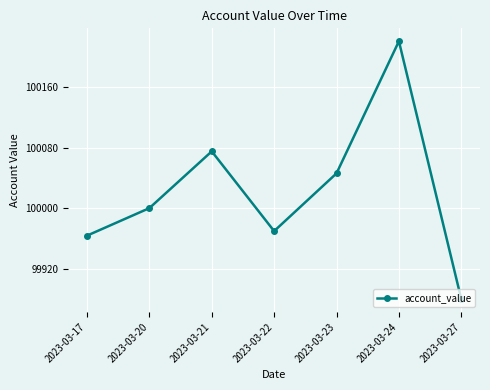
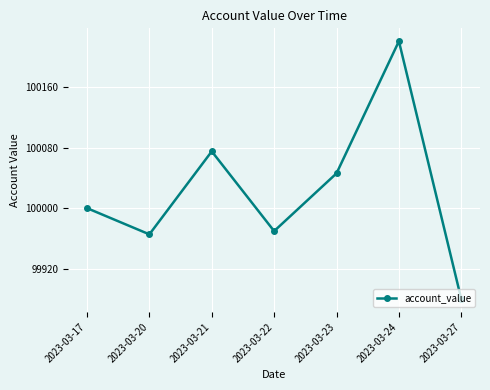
2023-03-17: 99960 -> 100000
2023-03-20: 100000 -> 99970
